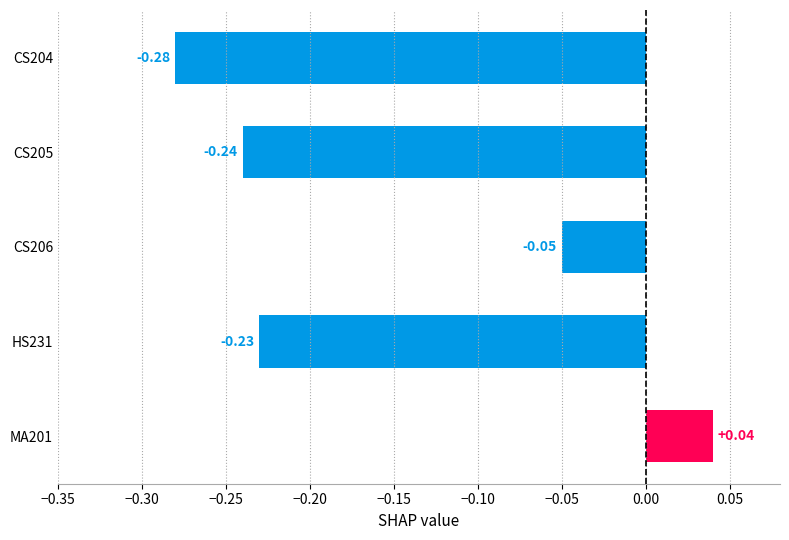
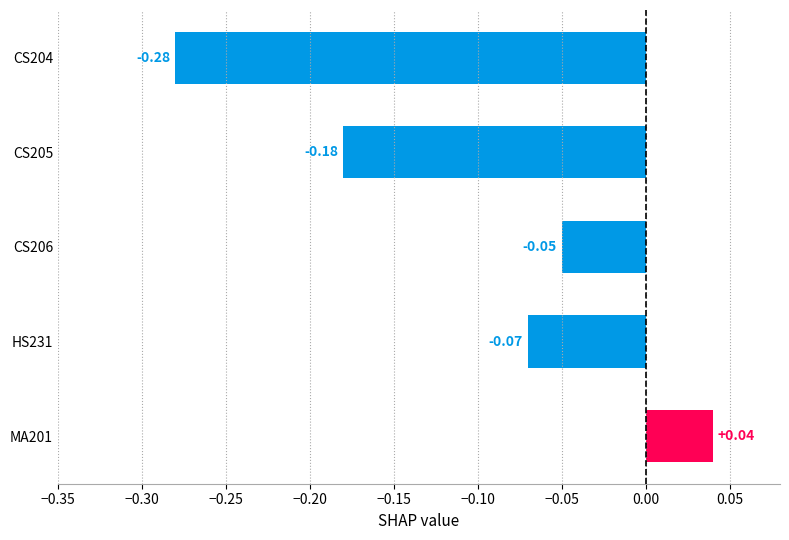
CS205: -0.24 -> -0.18
HS231: -0.23 -> -0.07
